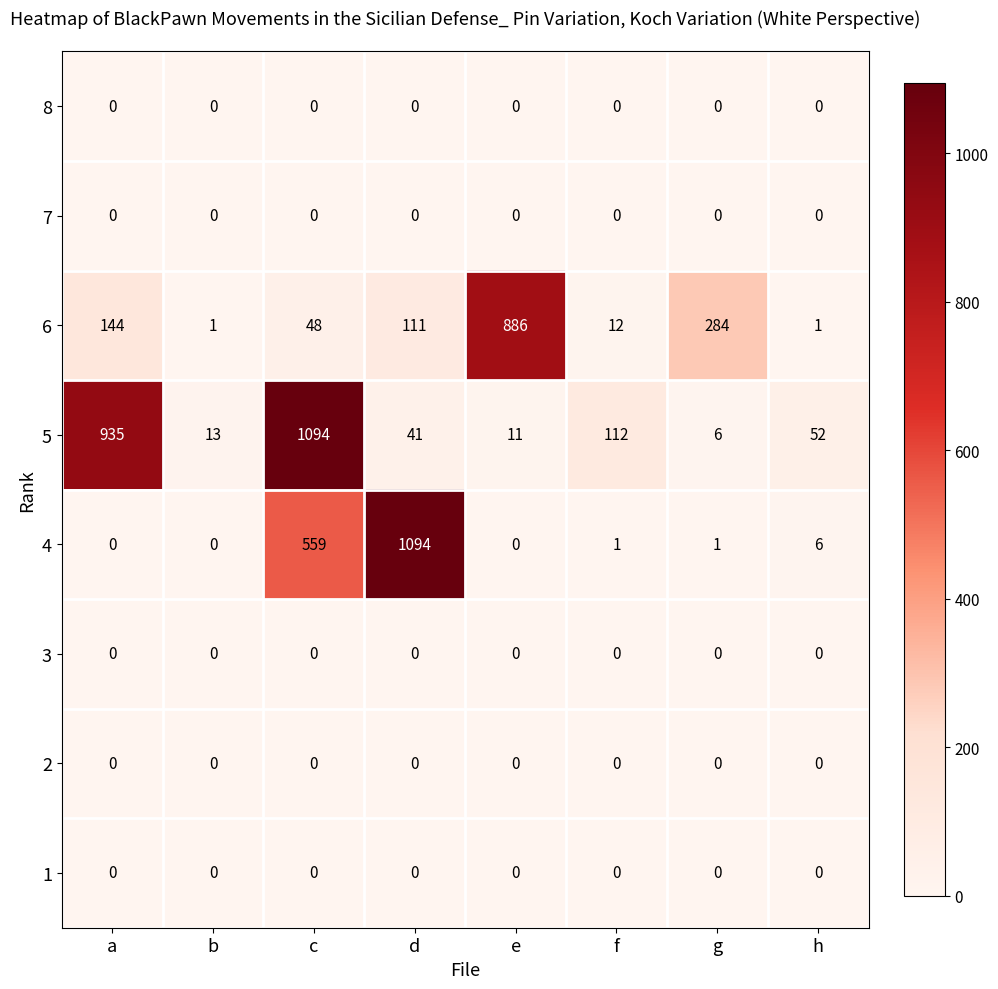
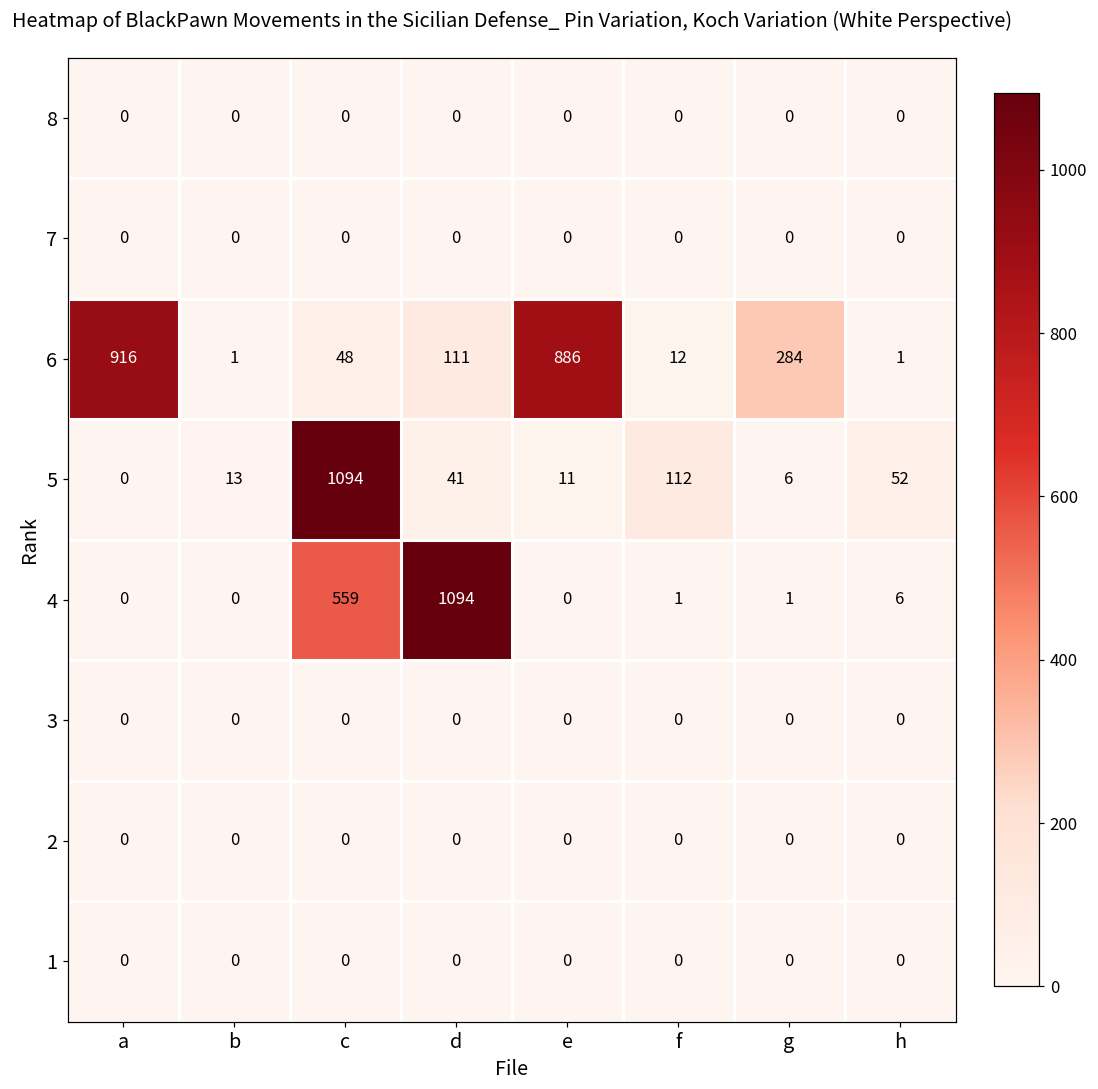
6, a: 144 -> 916
5, a: 935 -> 0
